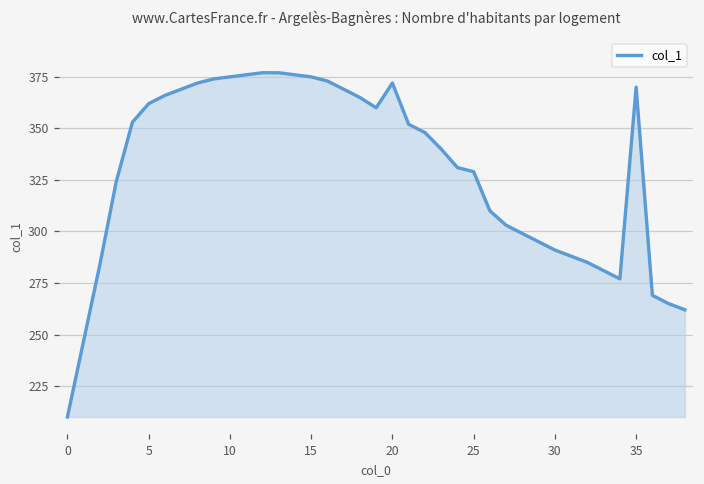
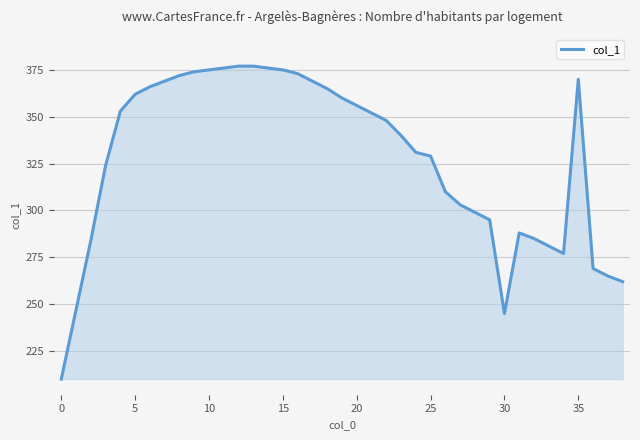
20: 372 -> 356
30: 291 -> 245
